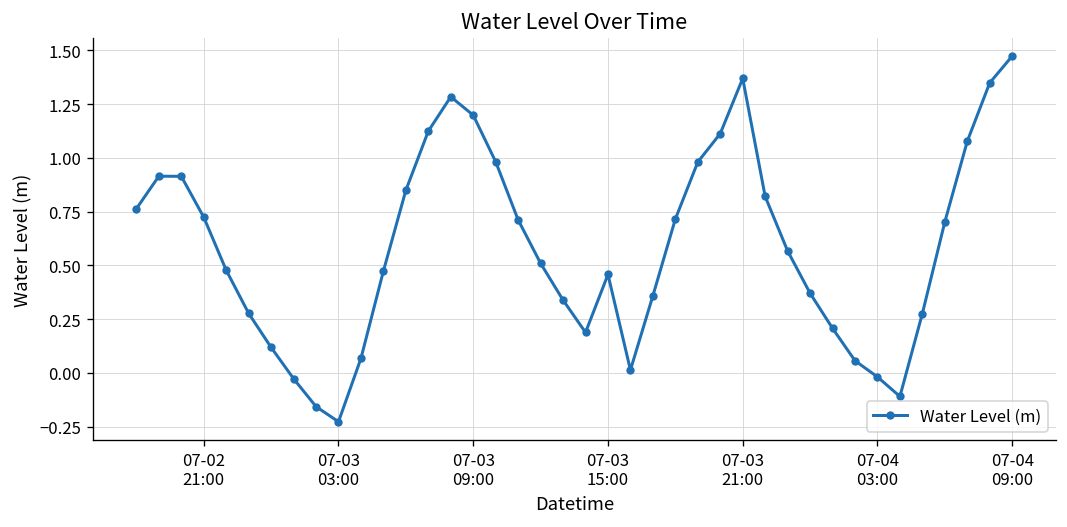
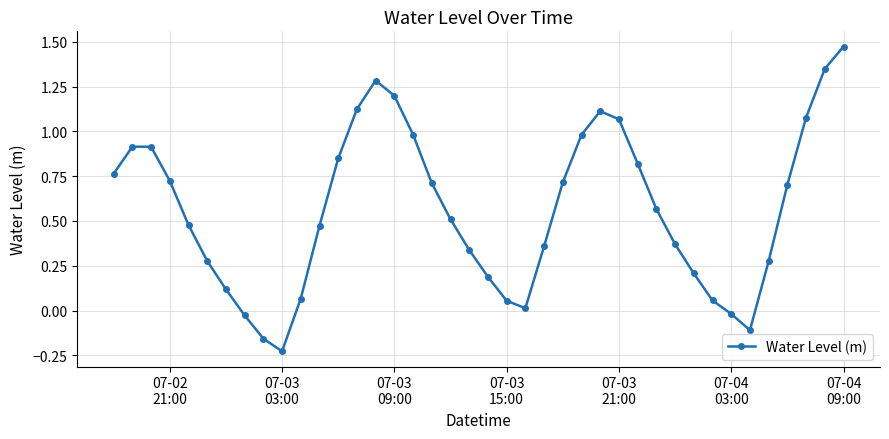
07-03 15:00: 0.46 -> 0.05
07-03 21:00: 1.37 -> 1.07
